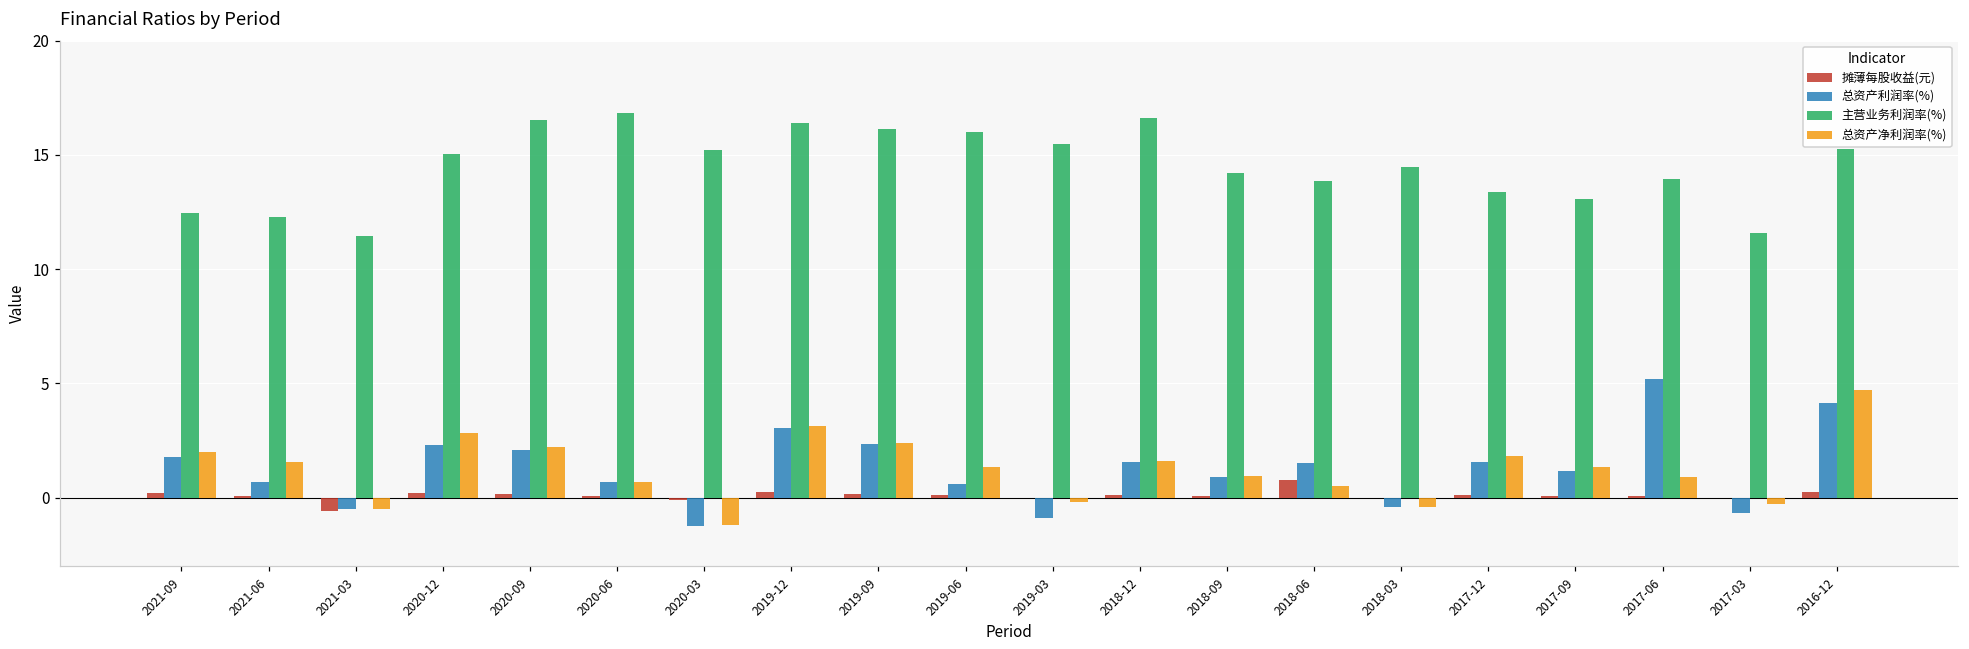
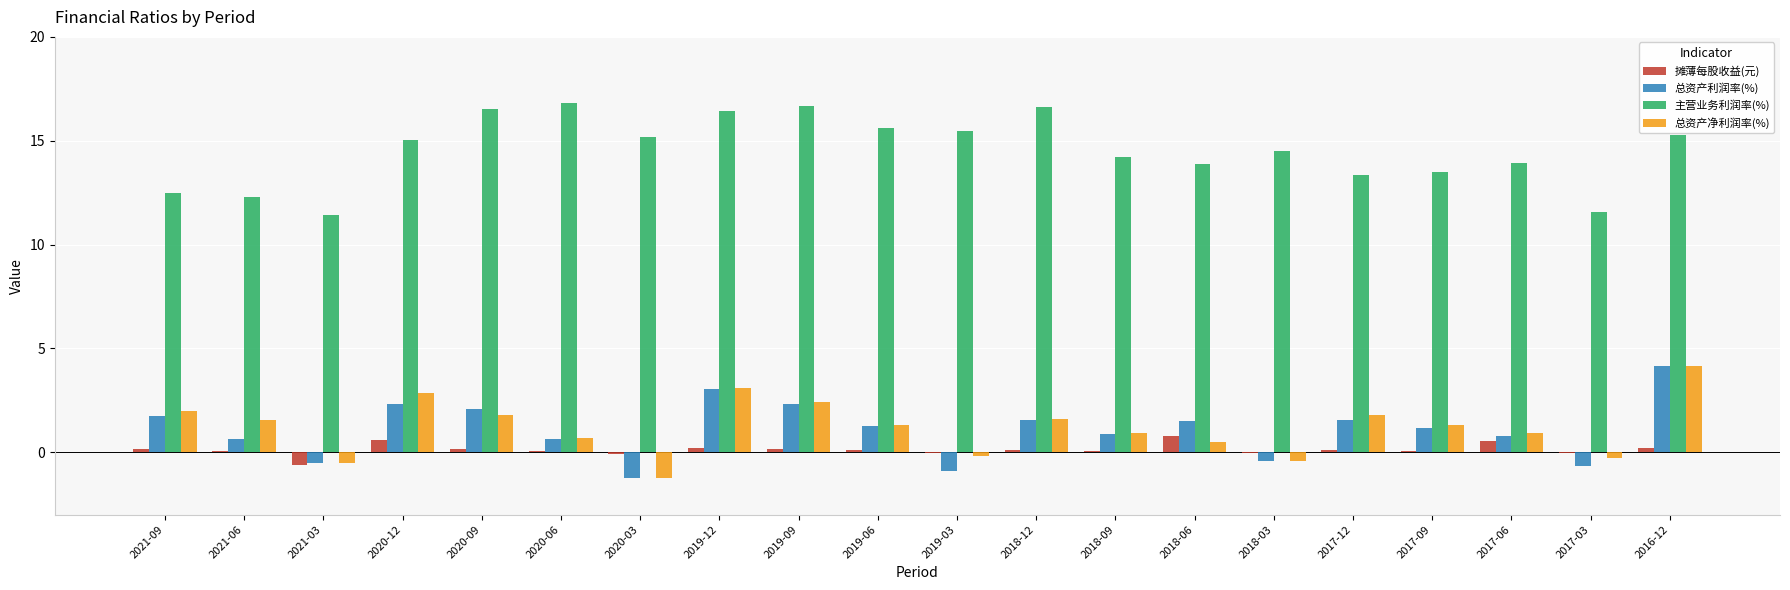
摊薄每股收益(元), 2020-12: 0.2 -> 0.6
总资产净利润率(%), 2020-09: 2.2 -> 1.8
主营业务利润率(%), 2019-09: 16.1 -> 16.7
总资产利润率(%), 2019-06: 0.6 -> 1.3
主营业务利润率(%), 2019-06: 16.0 -> 15.6
主营业务利润率(%), 2017-09: 13.1 -> 13.5
摊薄每股收益(元), 2017-06: 0.1 -> 0.5
总资产利润率(%), 2017-06: 5.2 -> 0.8
总资产净利润率(%), 2016-12: 4.7 -> 4.1
